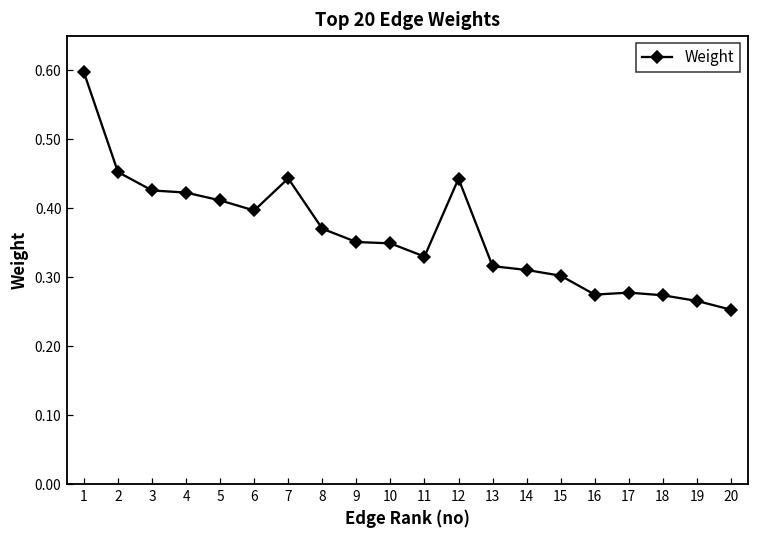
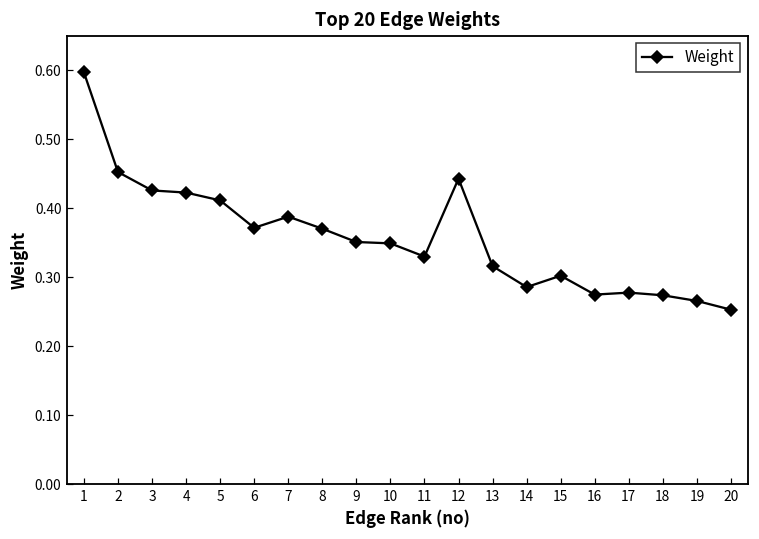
6: 0.40 -> 0.37
7: 0.44 -> 0.39
14: 0.31 -> 0.29
